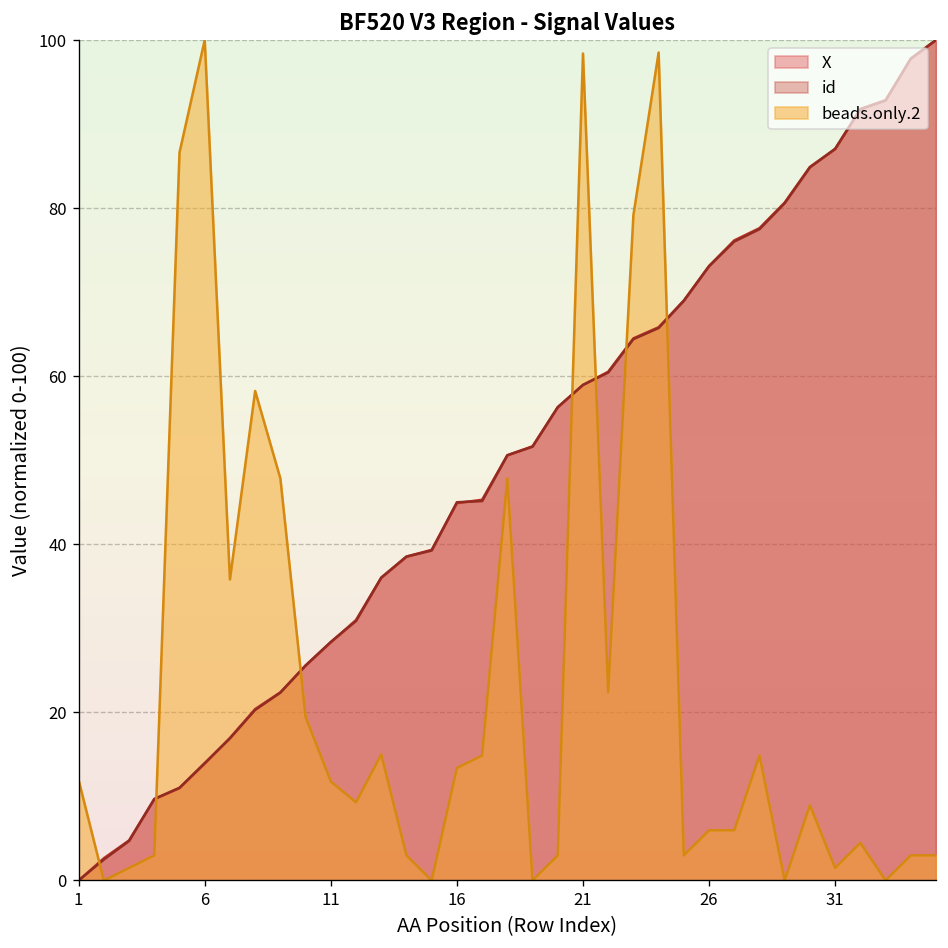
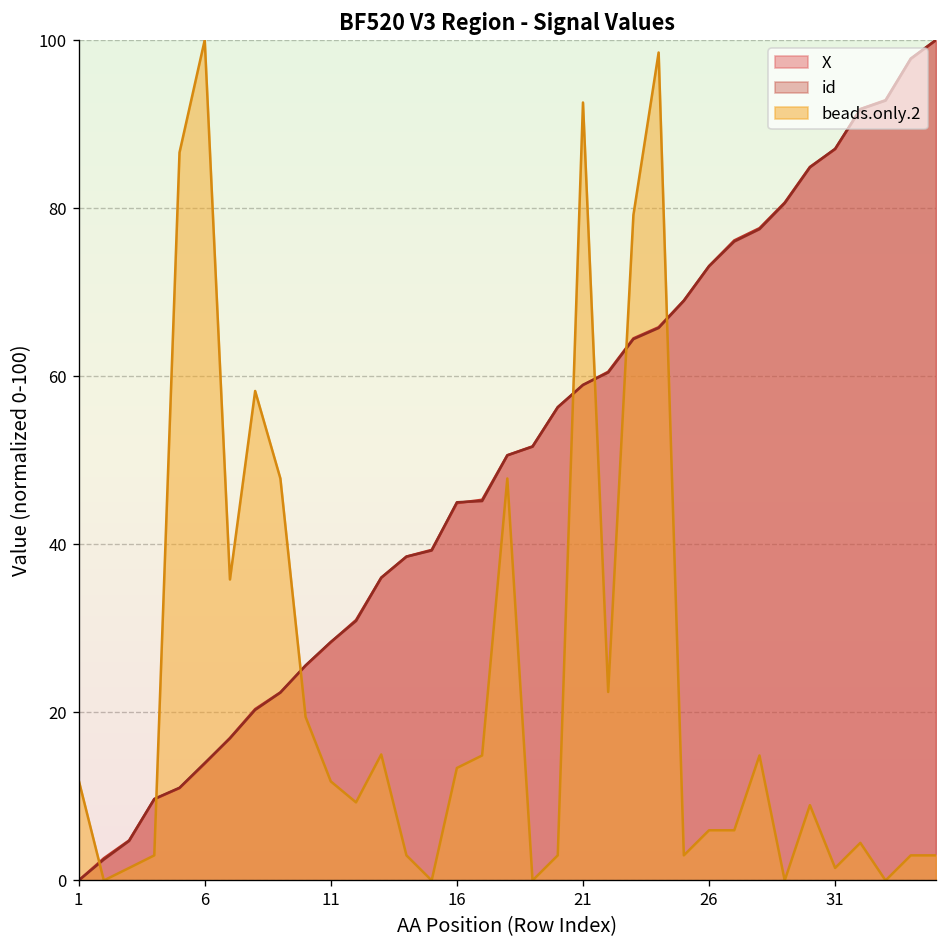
beads.only.2, 21: 98 -> 93
